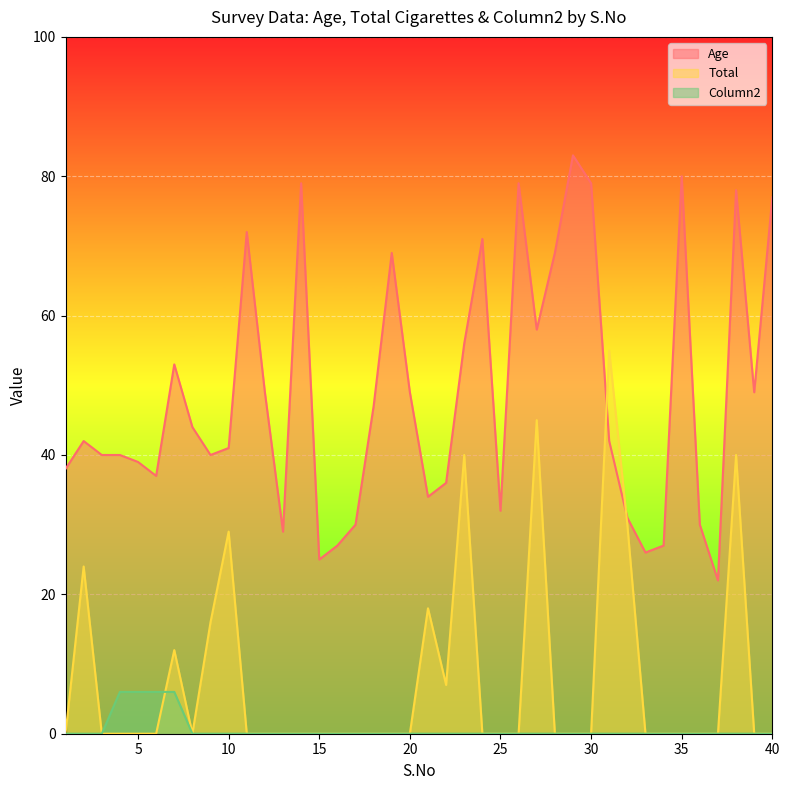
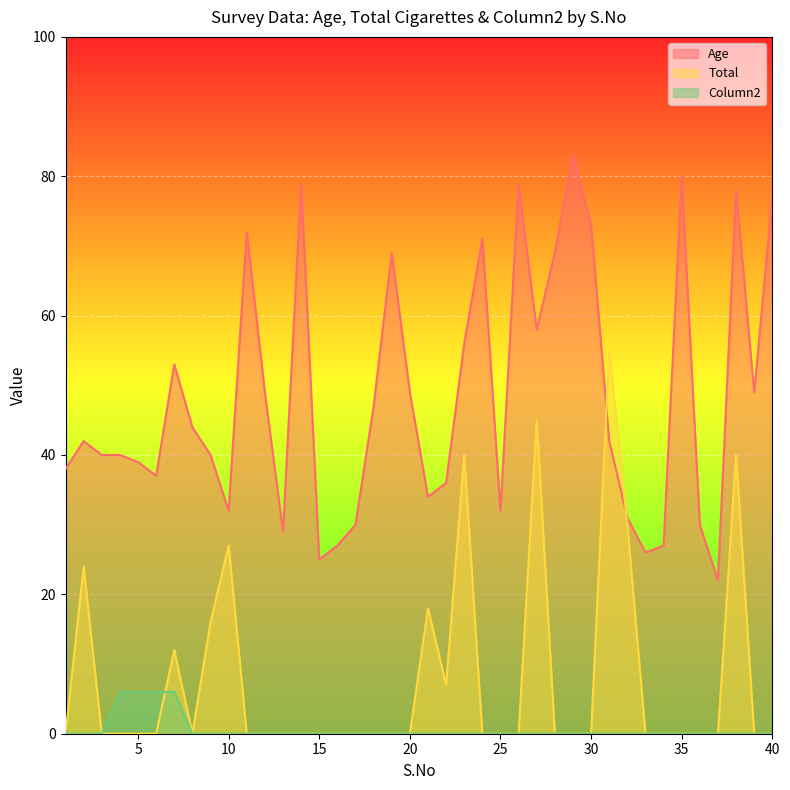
Age, 10: 41 -> 32
Total, 10: 29 -> 27
Age, 30: 79 -> 73
